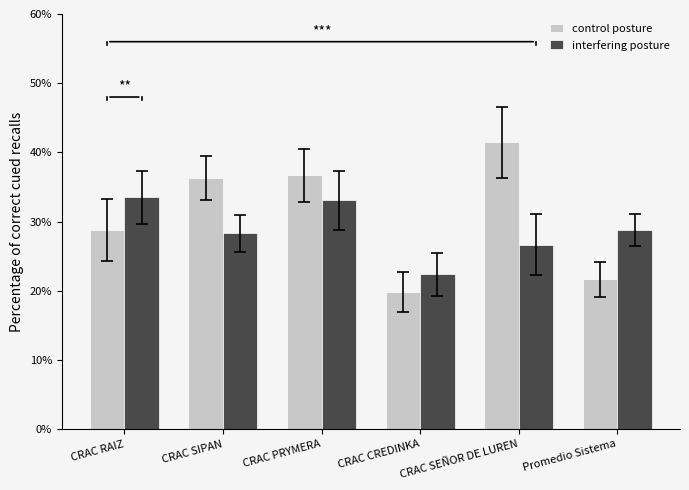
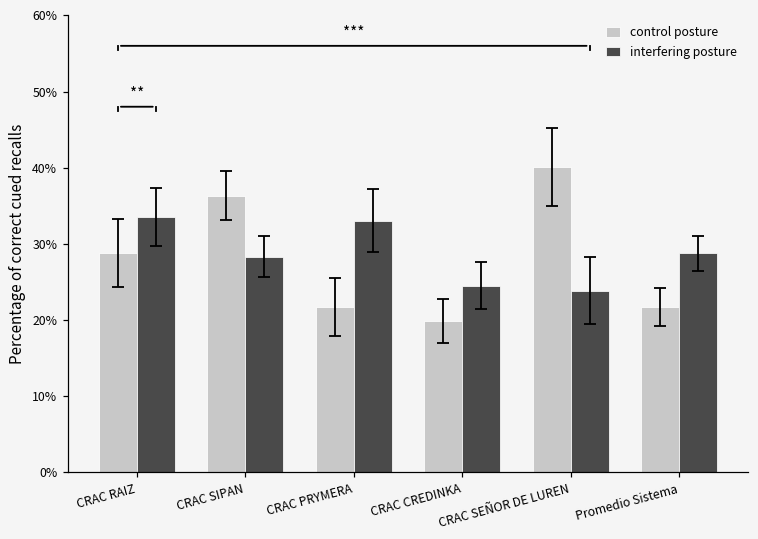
control posture, CRAC PRYMERA: 37% -> 22%
interfering posture, CRAC CREDINKA: 22% -> 25%
control posture, CRAC SEÑOR DE LUREN: 41% -> 40%
interfering posture, CRAC SEÑOR DE LUREN: 27% -> 24%
